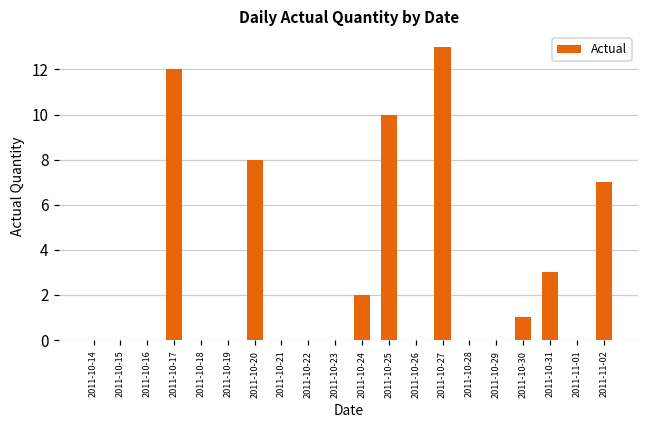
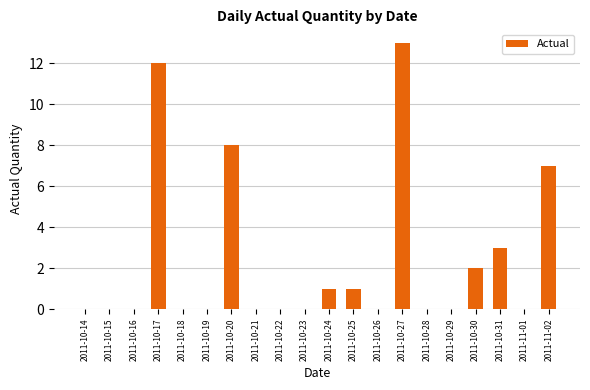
2011-10-24: 2 -> 1
2011-10-25: 10 -> 1
2011-10-30: 1 -> 2
